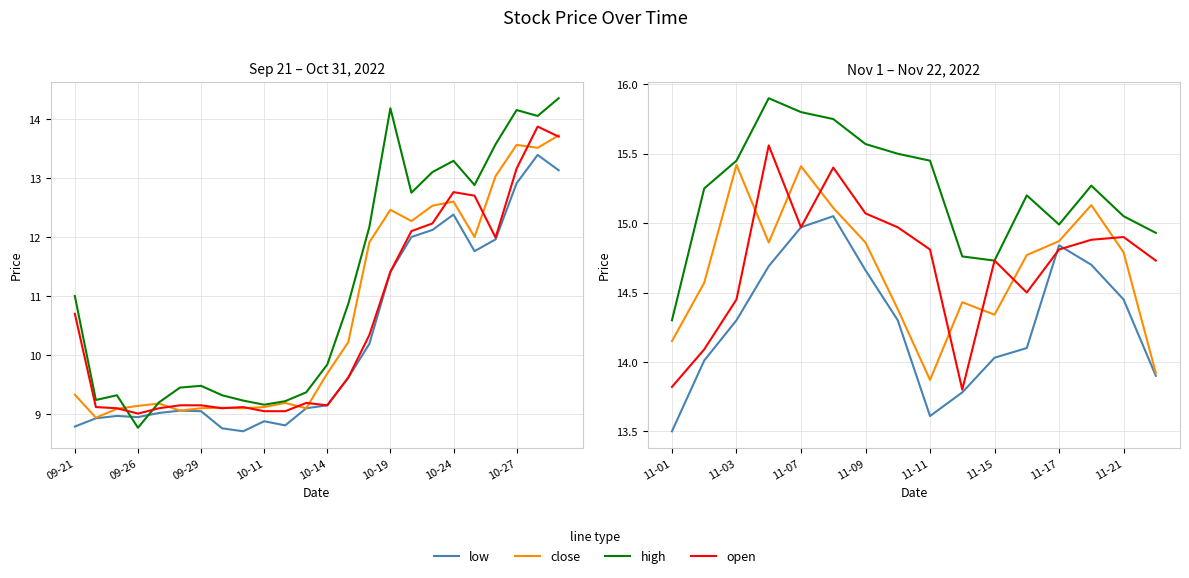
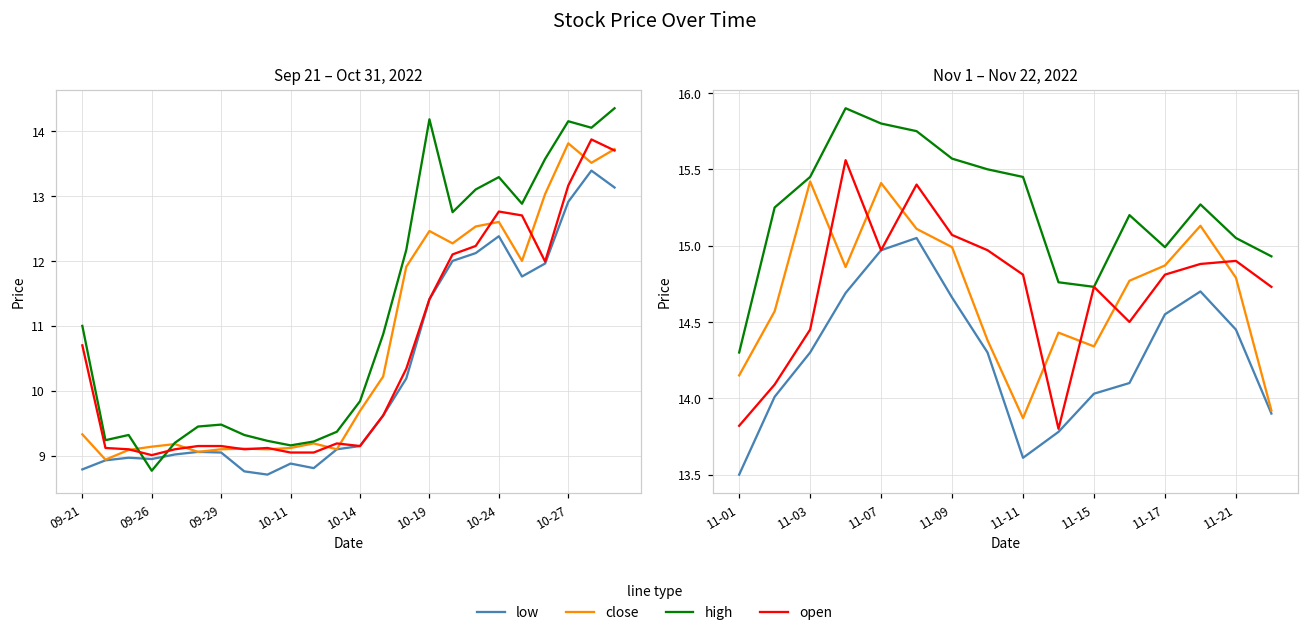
Sep 21 – Oct 31, 2022, close, 10-27: 13.6 -> 13.8
Nov 1 – Nov 22, 2022, close, 11-09: 14.86 -> 14.99
Nov 1 – Nov 22, 2022, low, 11-17: 14.84 -> 14.55
